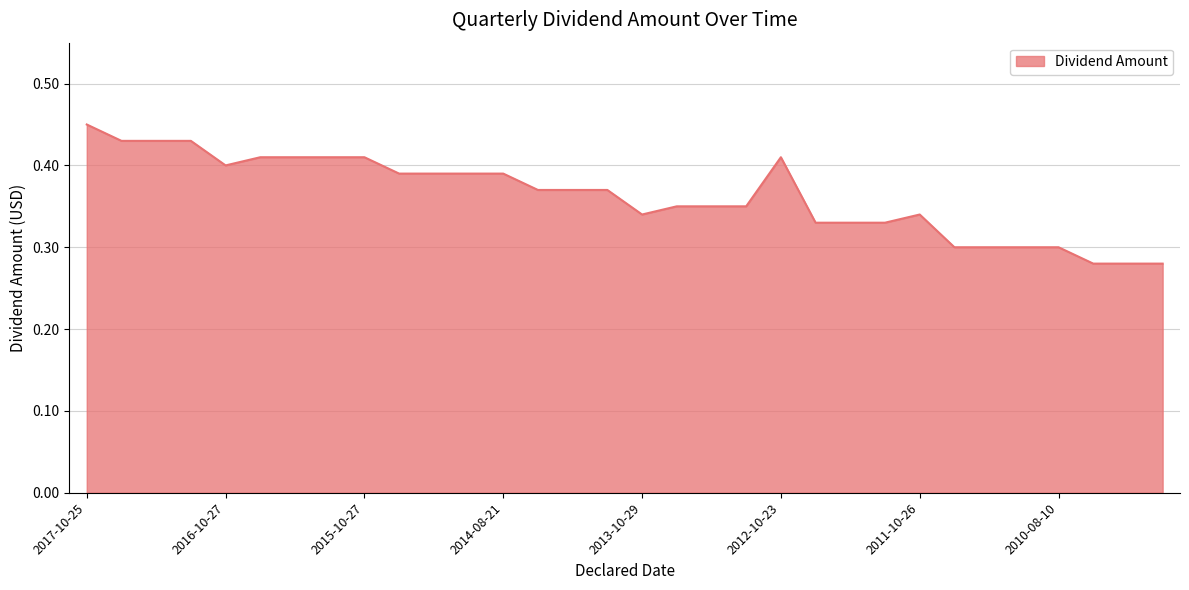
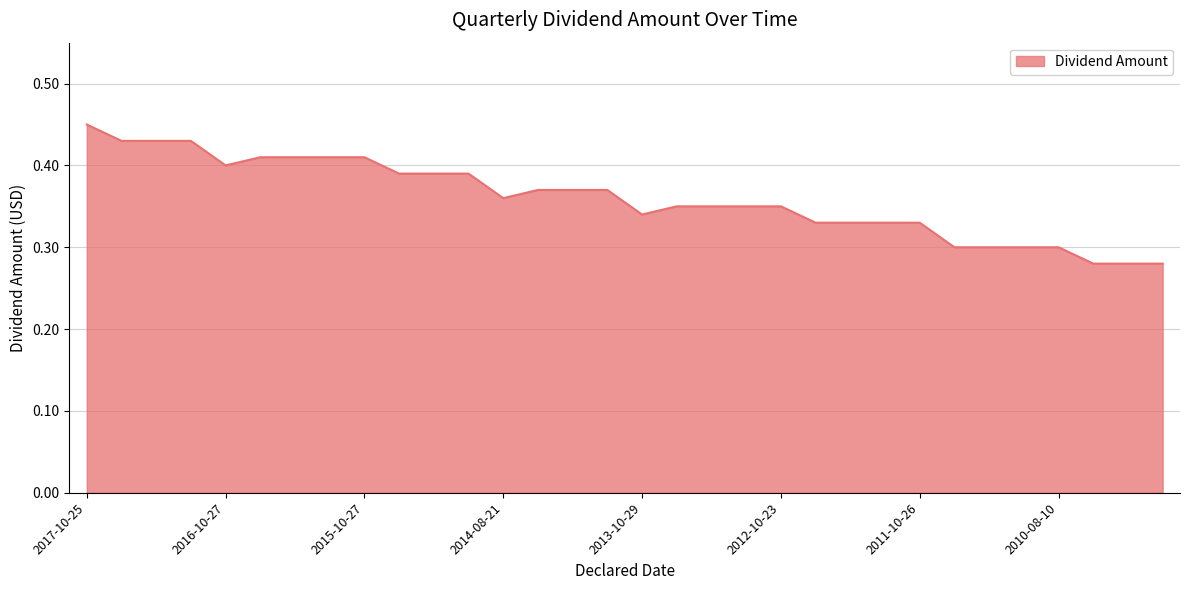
2014-08-21: 0.39 -> 0.36
2012-10-23: 0.41 -> 0.35
2011-10-26: 0.34 -> 0.33
